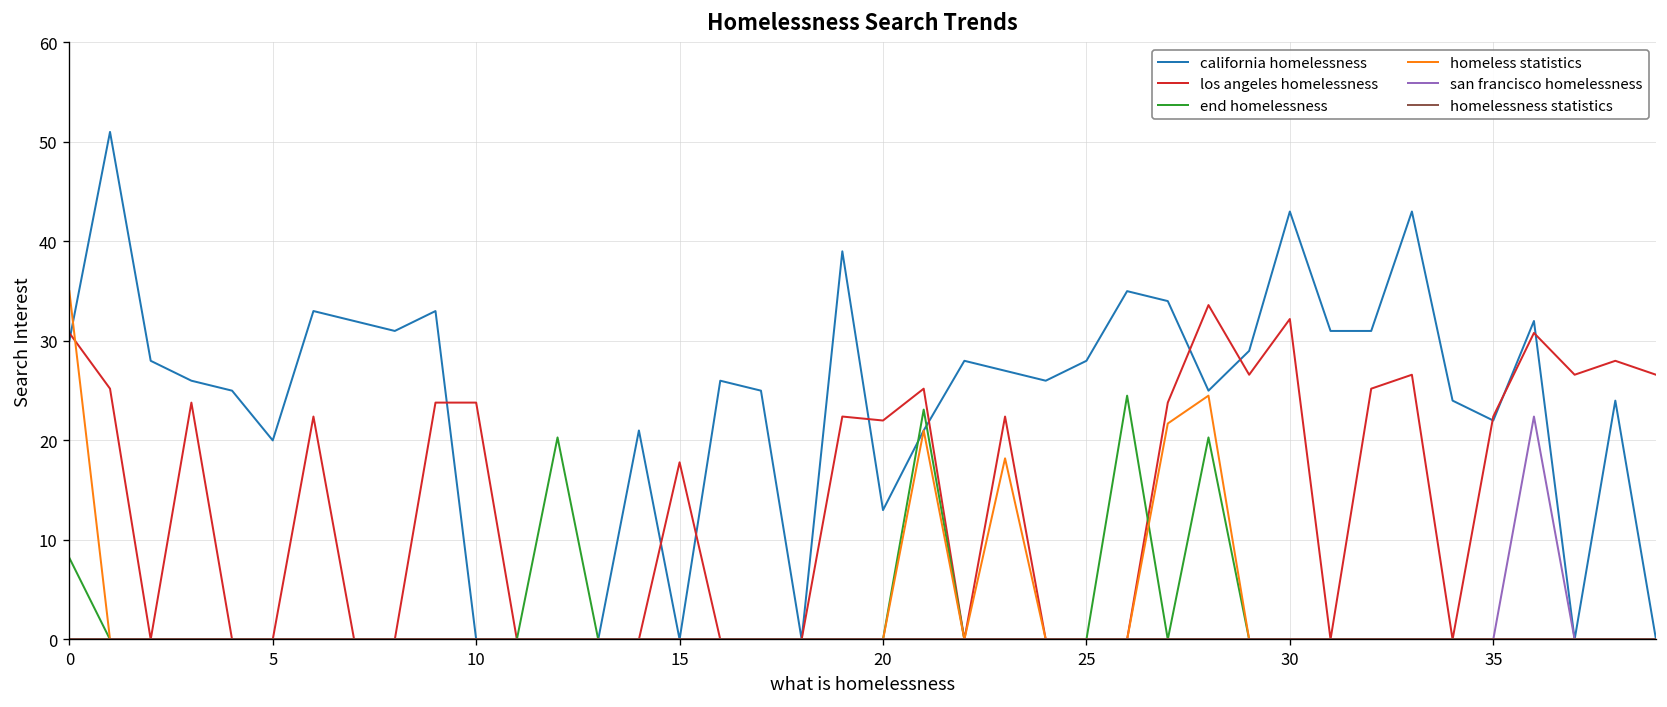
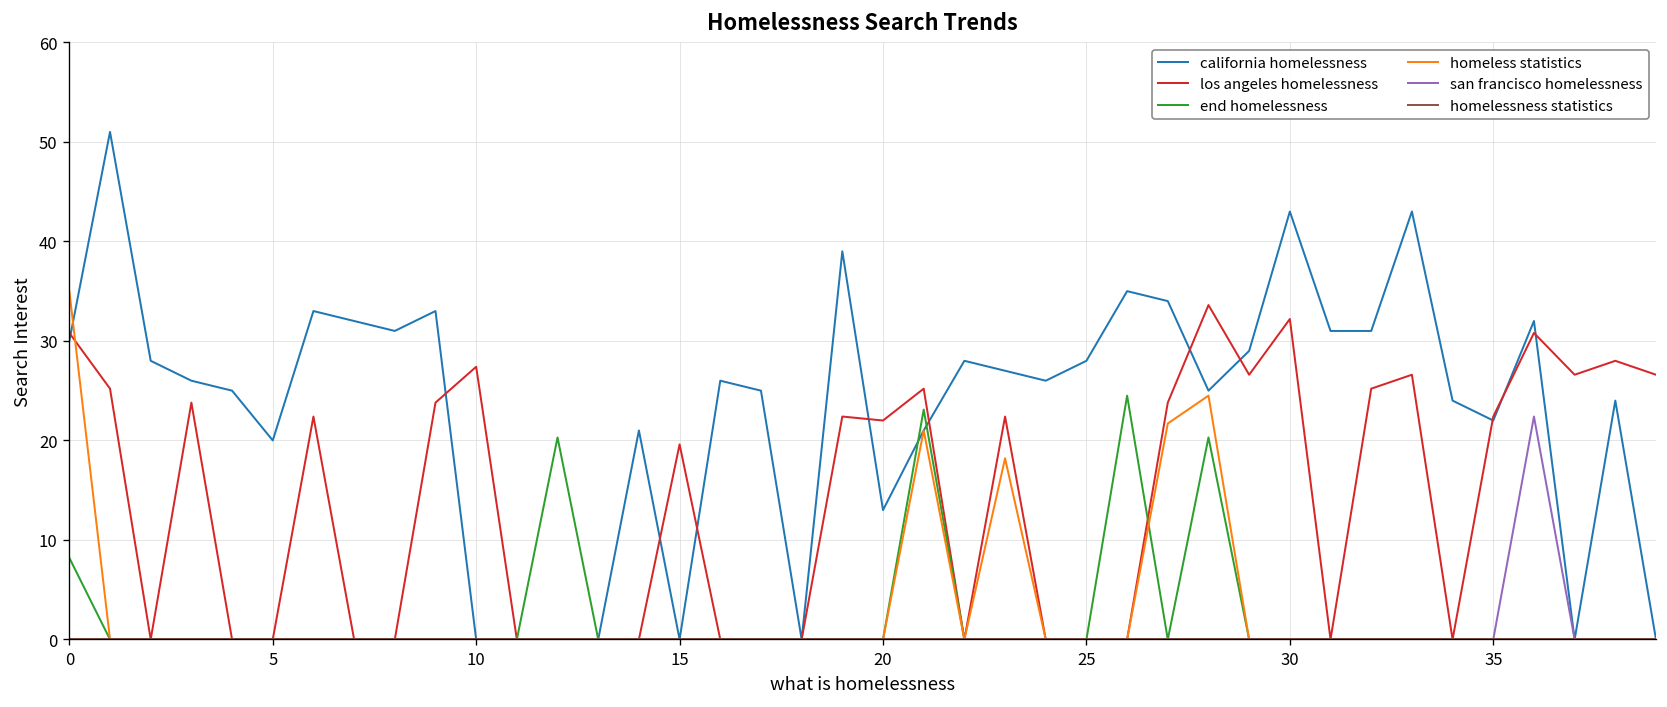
los angeles homelessness, 10: 24 -> 27
los angeles homelessness, 15: 18 -> 20
